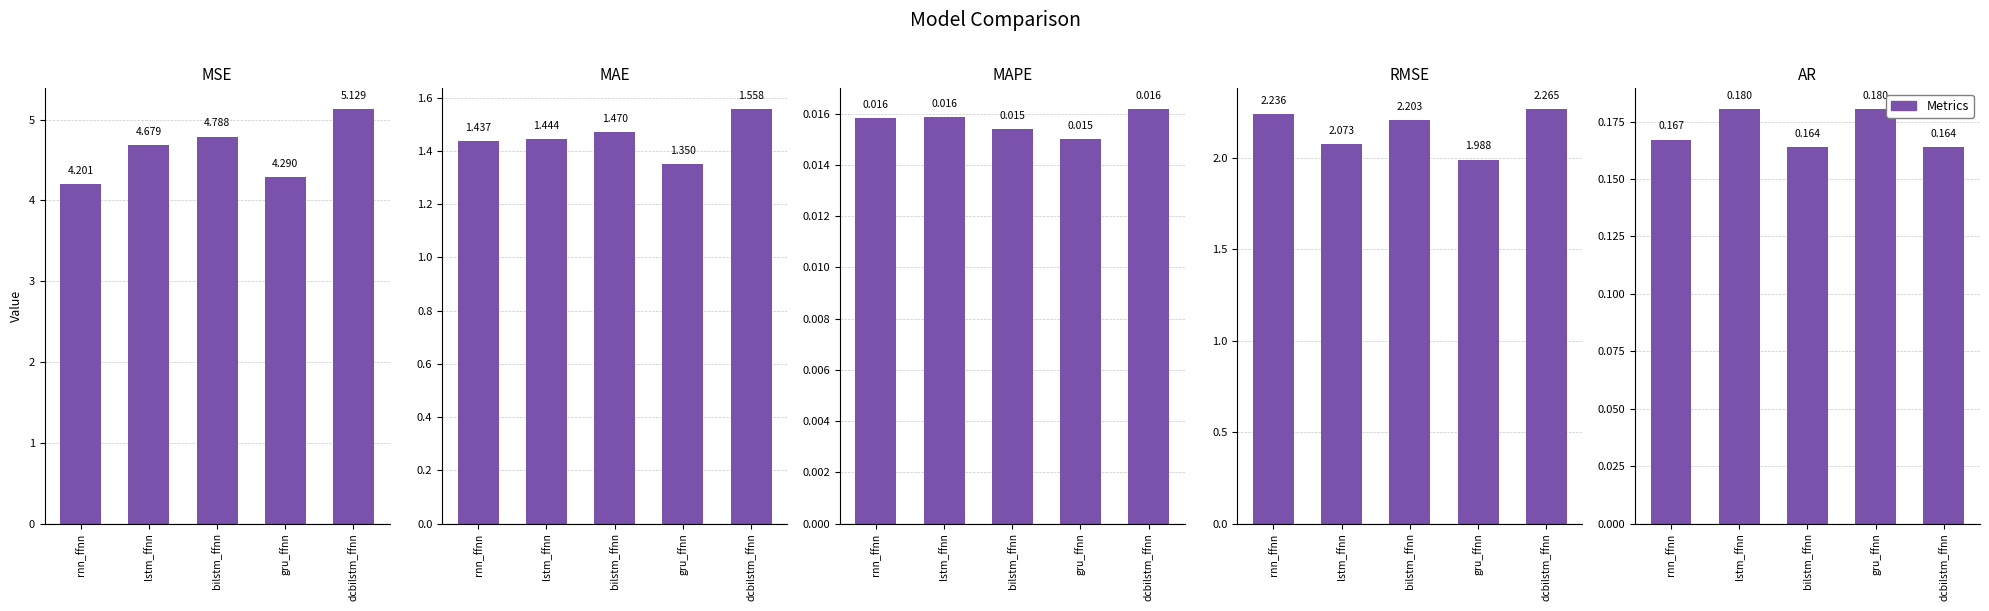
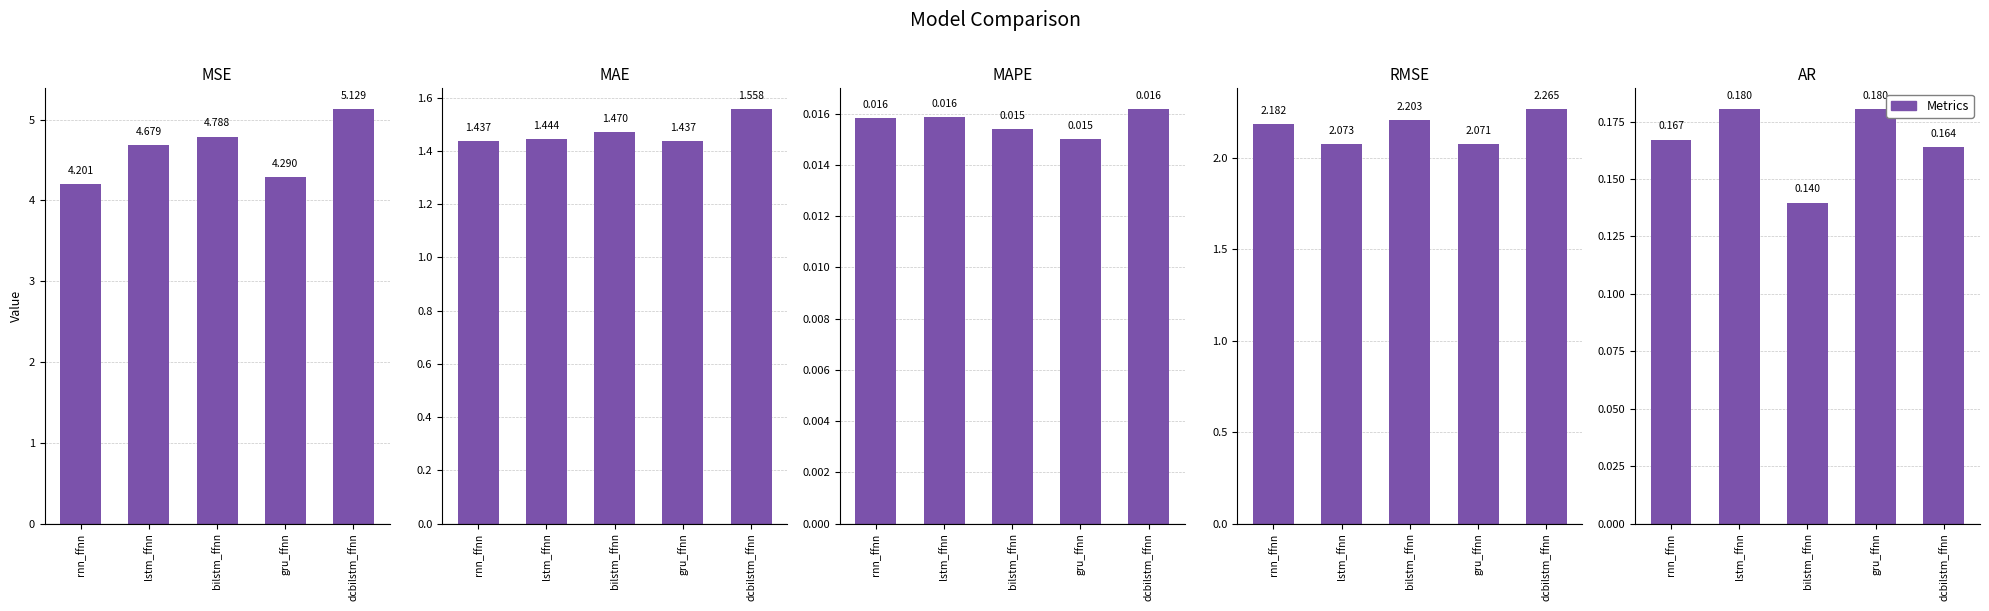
MAE, gru_ffnn: 1.350 -> 1.437
RMSE, rnn_ffnn: 2.236 -> 2.182
RMSE, gru_ffnn: 1.988 -> 2.071
AR, bilstm_ffnn: 0.164 -> 0.140
